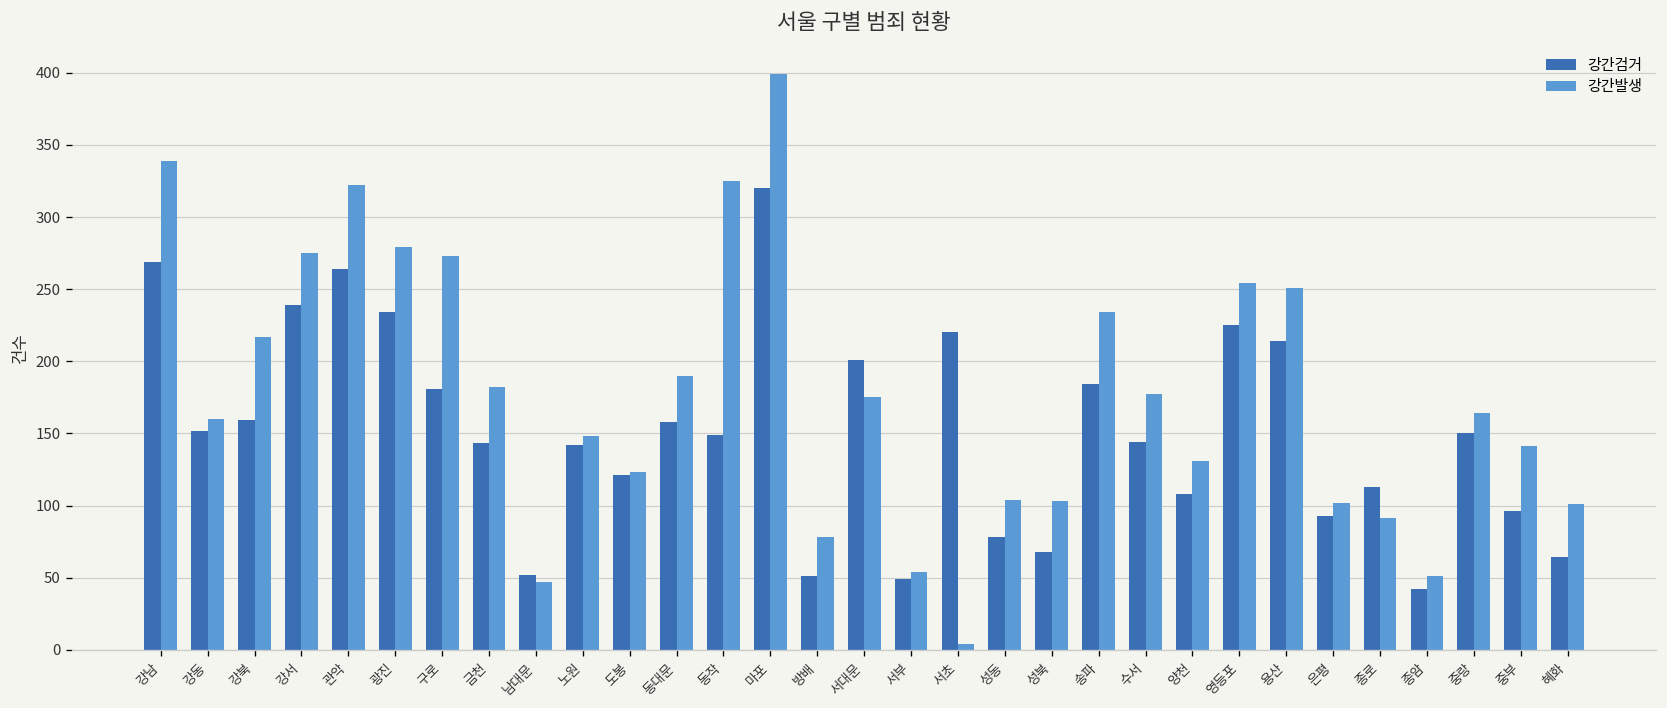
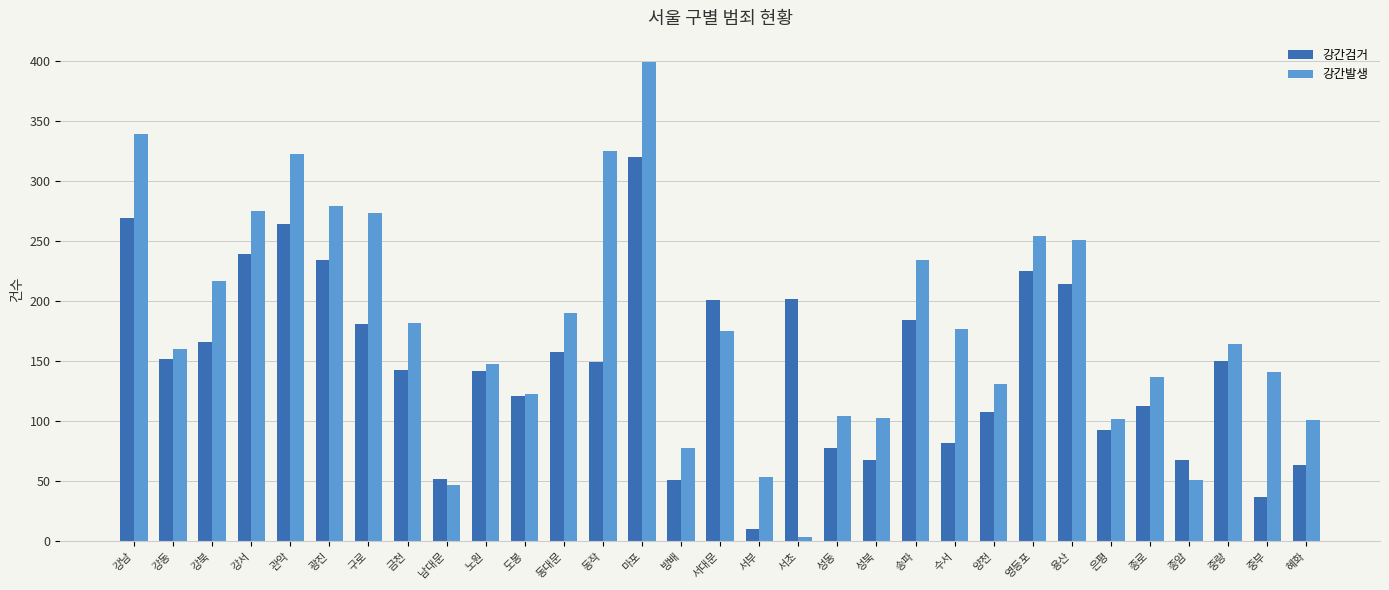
강간검거, 강북: 159 -> 166
강간검거, 서부: 49 -> 10
강간검거, 서초: 220 -> 202
강간검거, 수서: 144 -> 82
강간발생, 종로: 91 -> 137
강간검거, 종암: 42 -> 68
강간검거, 중부: 96 -> 37
